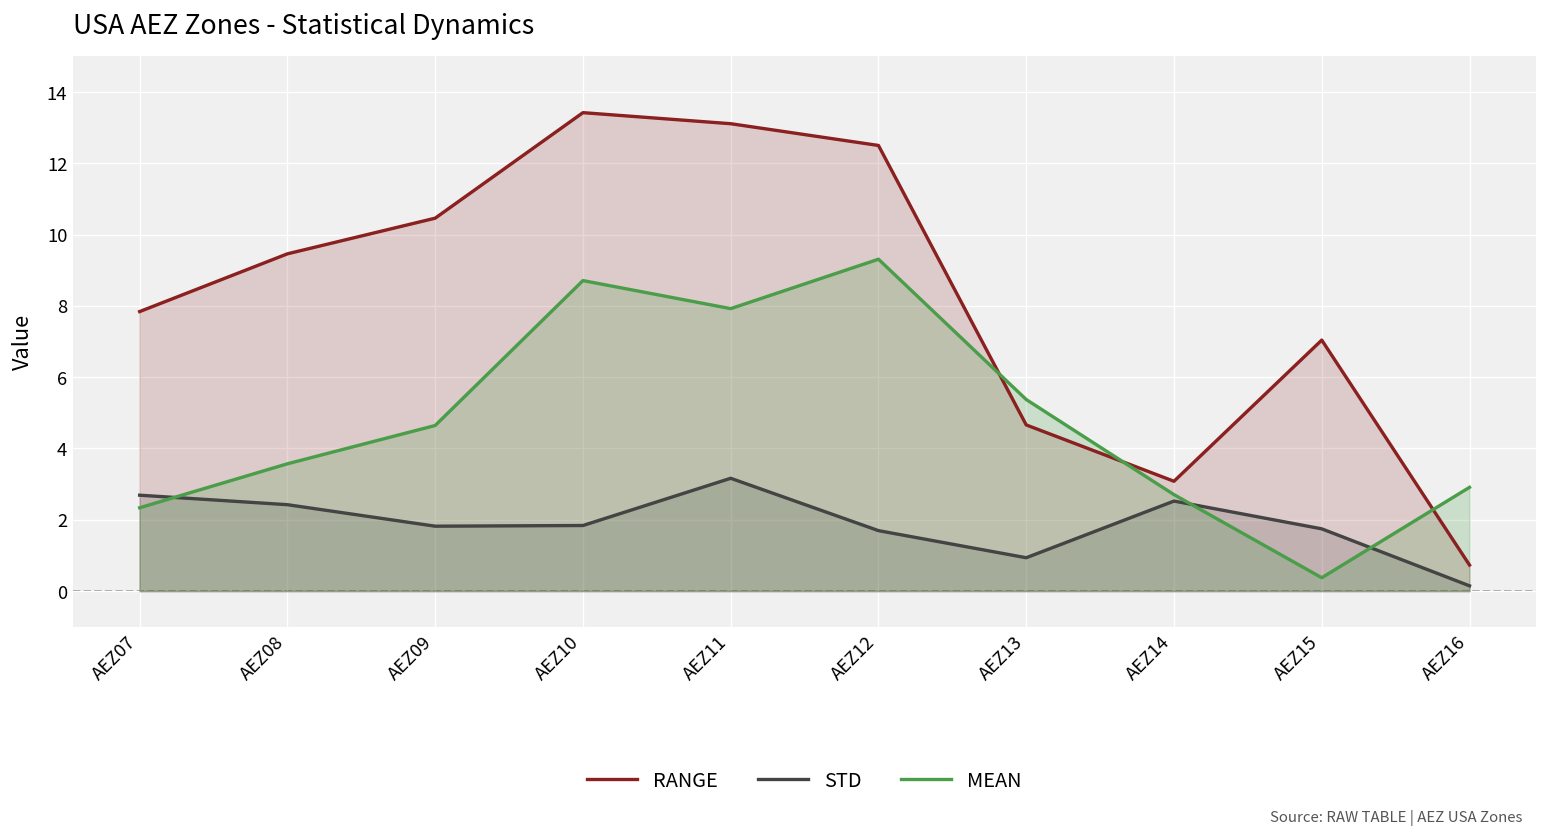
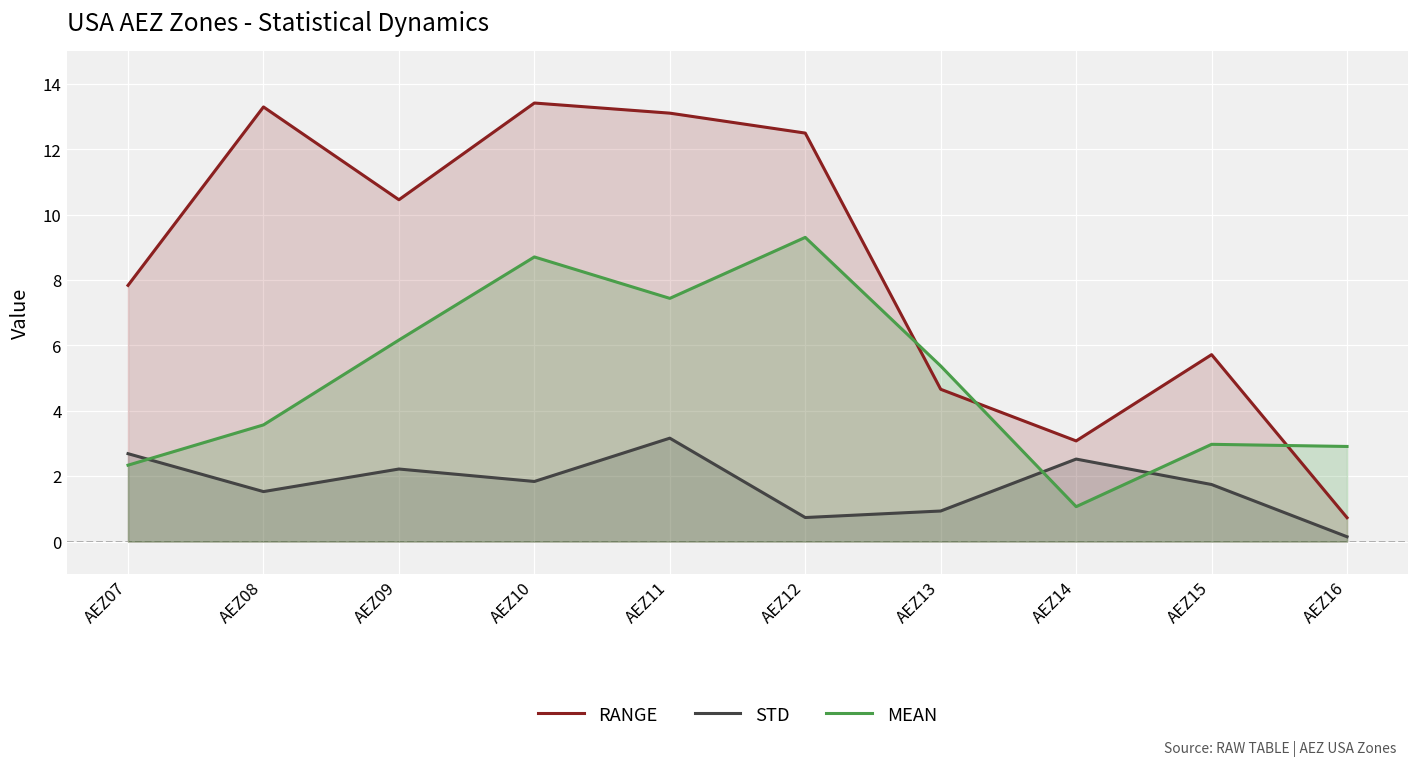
RANGE, AEZ08: 9.5 -> 13.3
STD, AEZ08: 2.4 -> 1.5
STD, AEZ09: 1.8 -> 2.2
MEAN, AEZ09: 4.6 -> 6.2
MEAN, AEZ11: 7.9 -> 7.4
STD, AEZ12: 1.7 -> 0.7
MEAN, AEZ14: 2.7 -> 1.1
RANGE, AEZ15: 7.0 -> 5.7
MEAN, AEZ15: 0.4 -> 3.0
